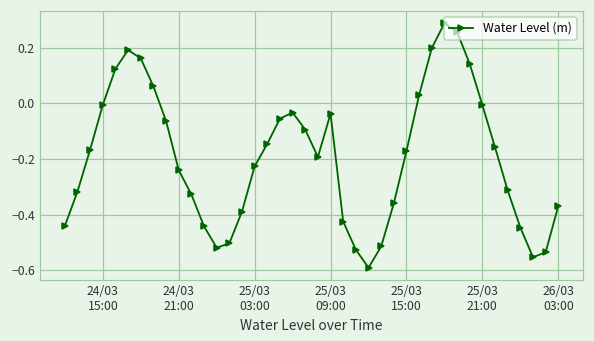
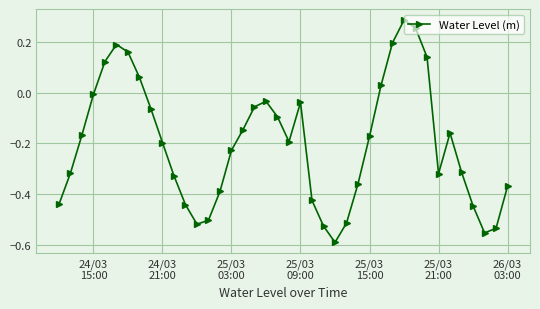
24/03 21:00: -0.24 -> -0.20
25/03 21:00: -0.01 -> -0.32
